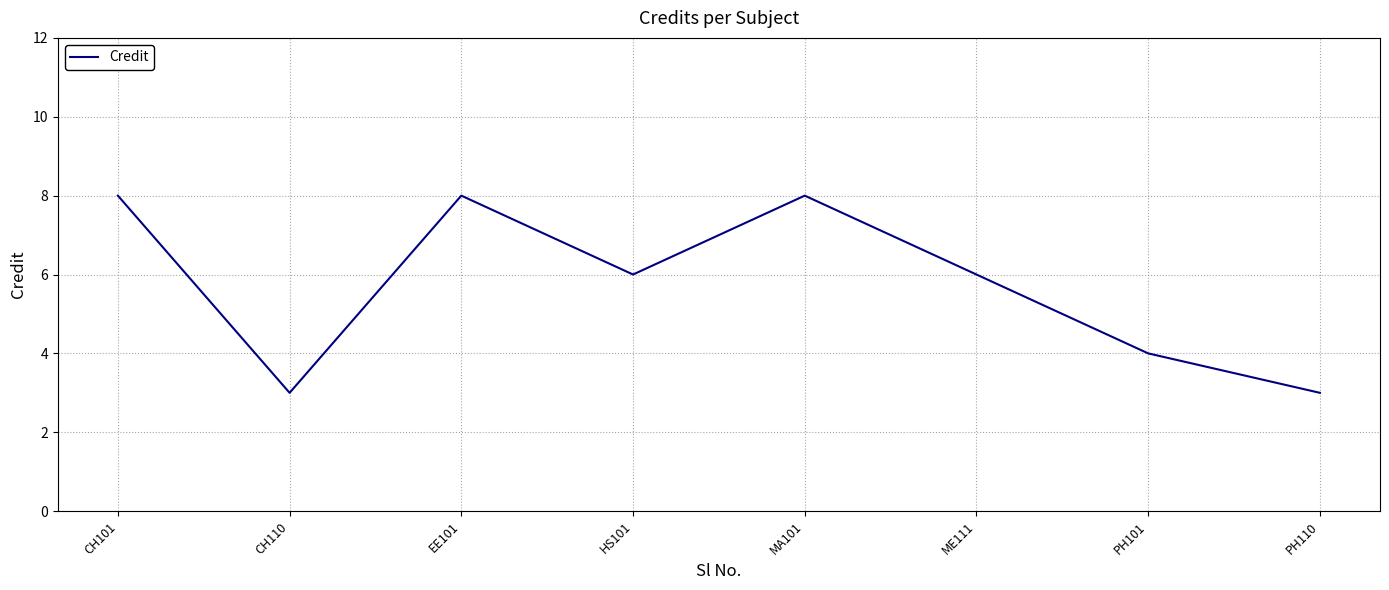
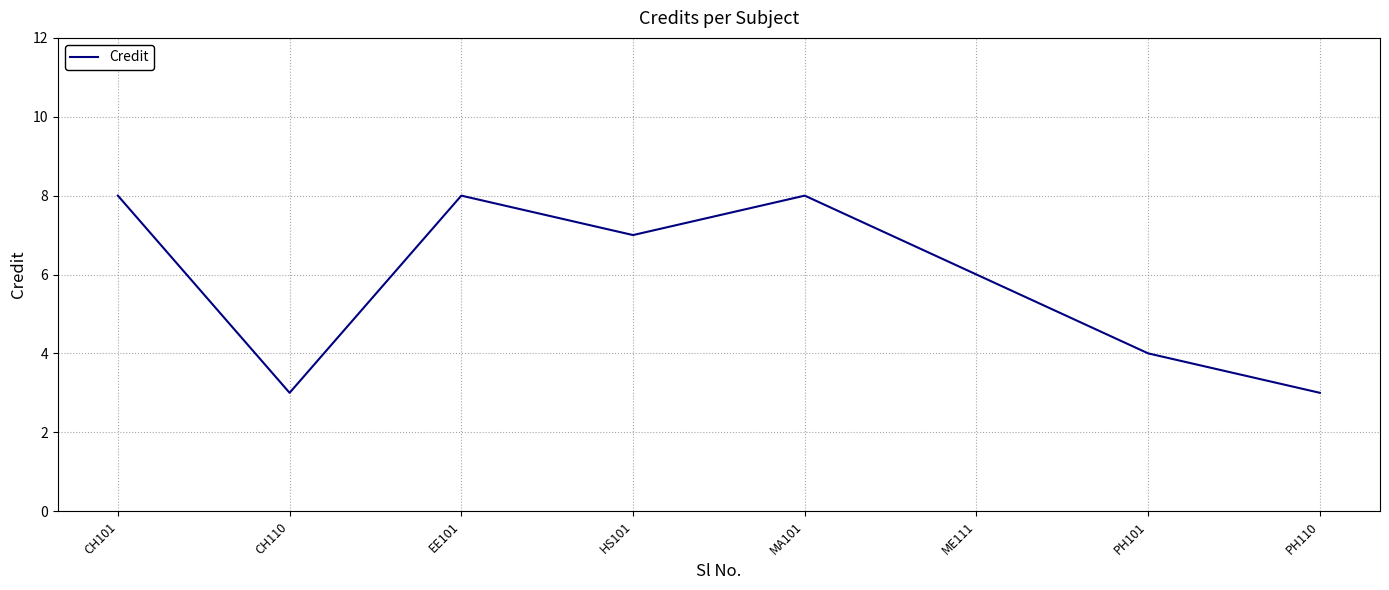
HS101: 6 -> 7
